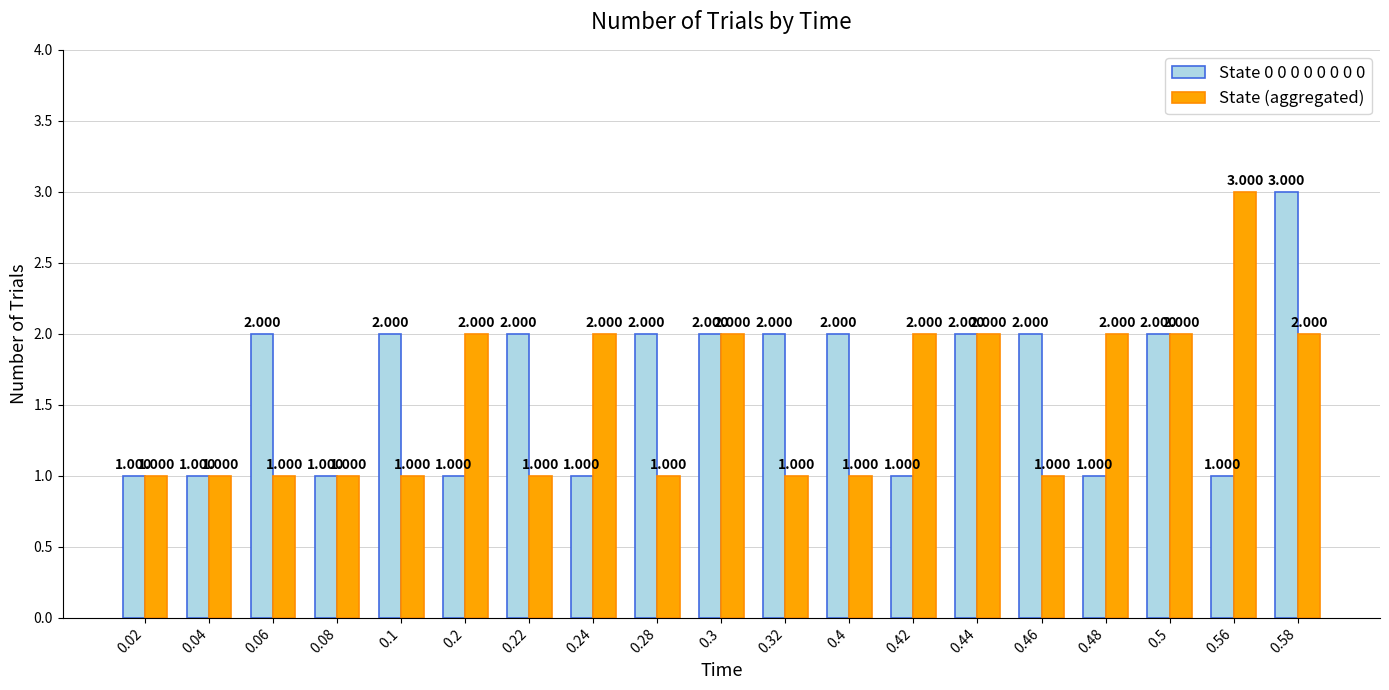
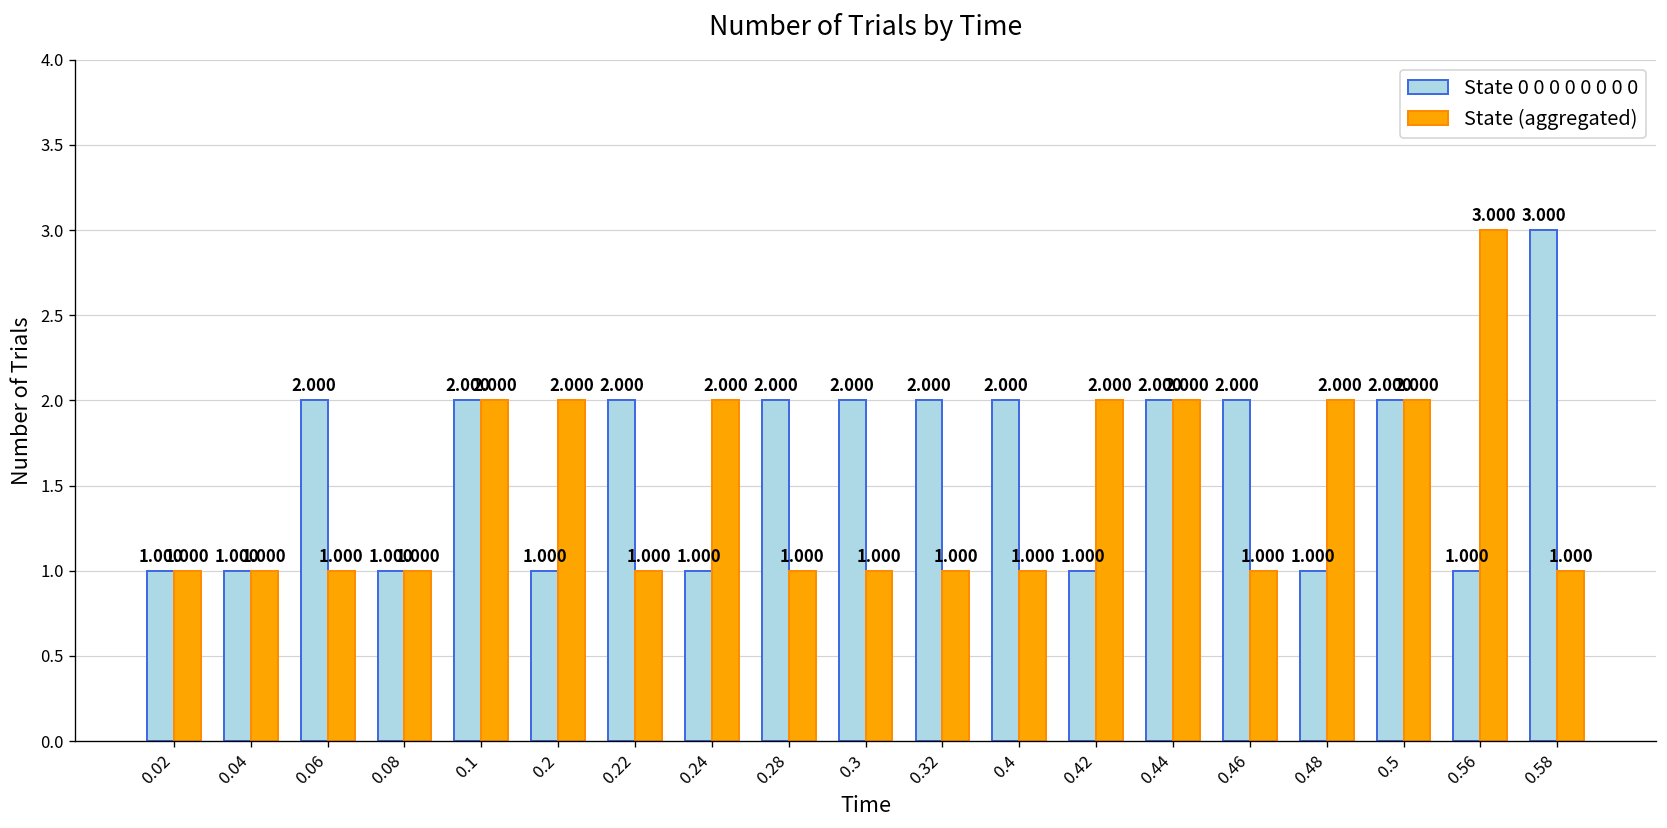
State (aggregated), 0.1: 1.000 -> 2.000
State (aggregated), 0.3: 2.000 -> 1.000
State (aggregated), 0.58: 2.000 -> 1.000
